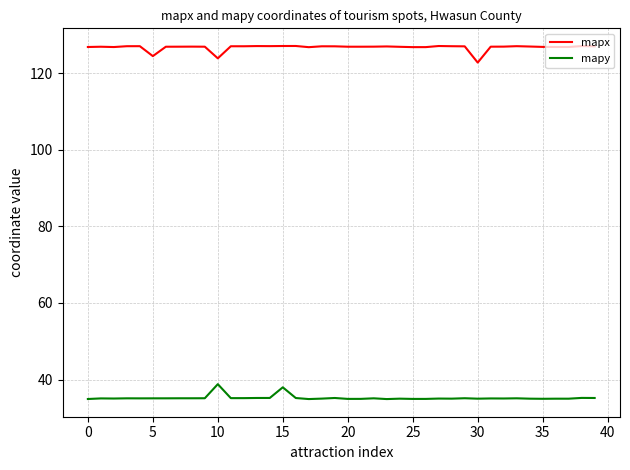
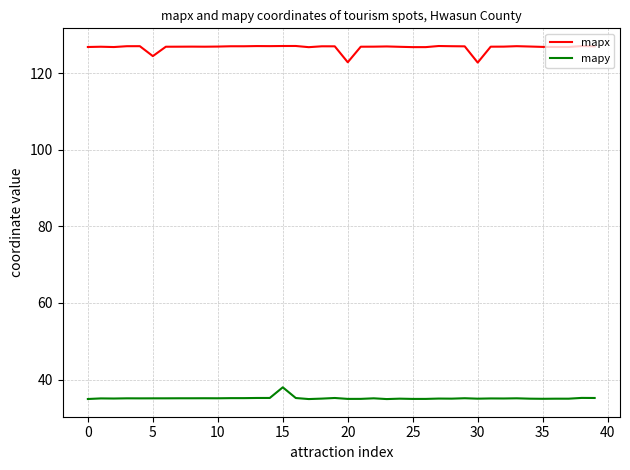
mapx, 10: 124 -> 127
mapy, 10: 39 -> 35
mapx, 20: 127 -> 123
